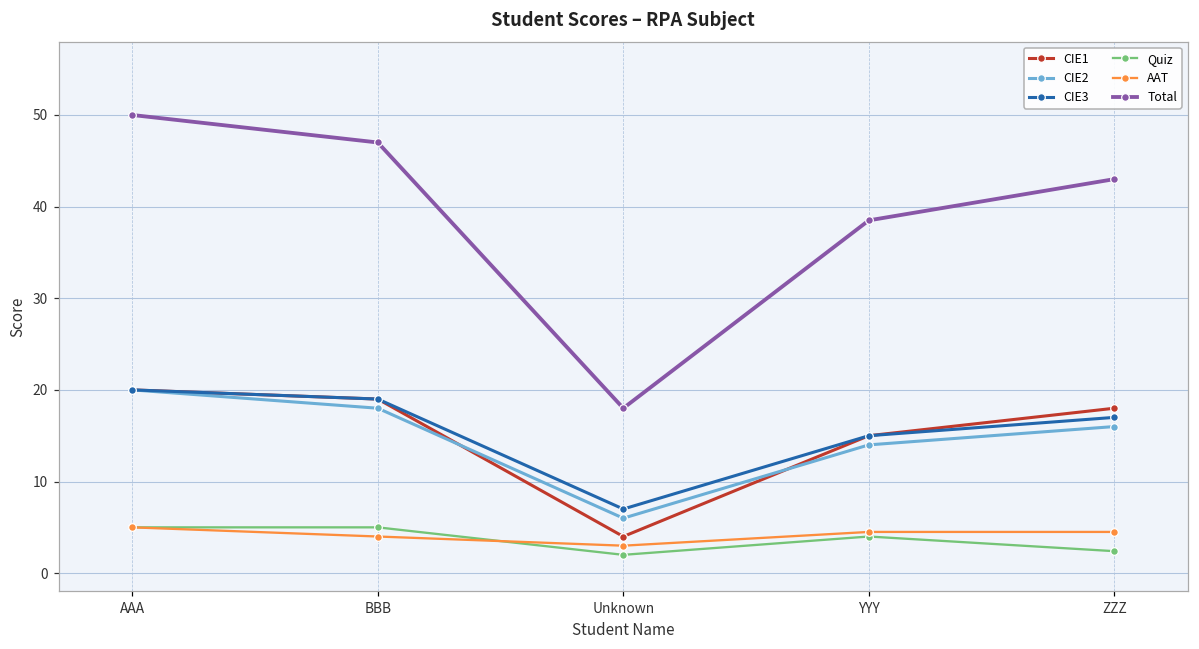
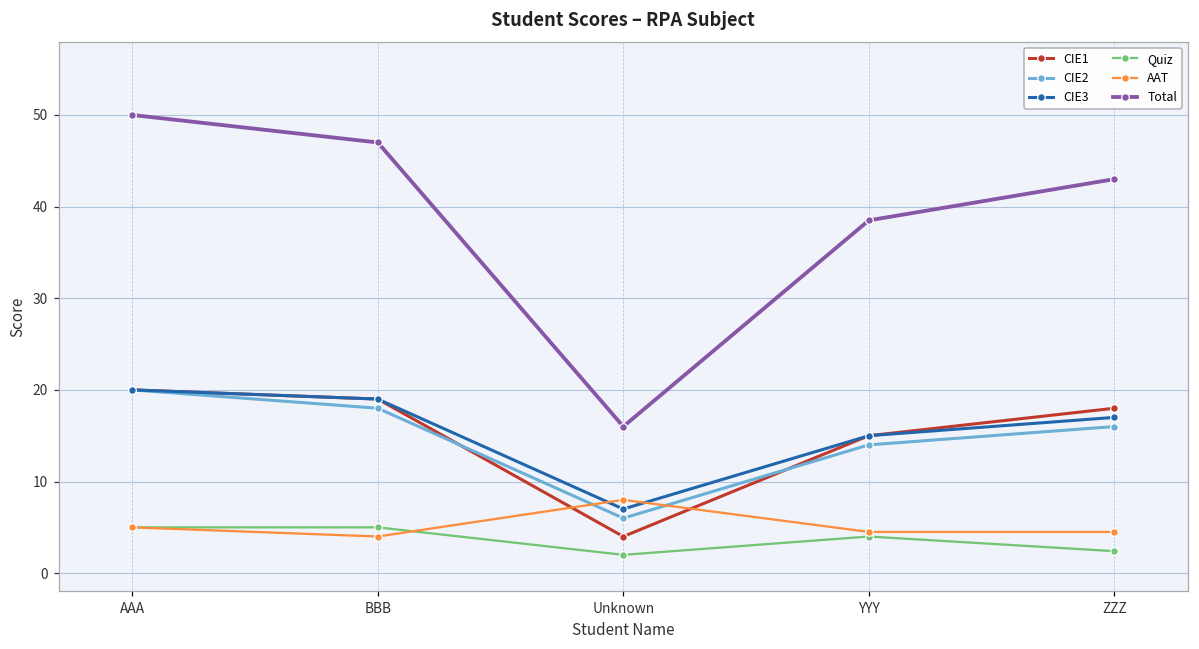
AAT, Unknown: 3 -> 8
Total, Unknown: 18 -> 16
